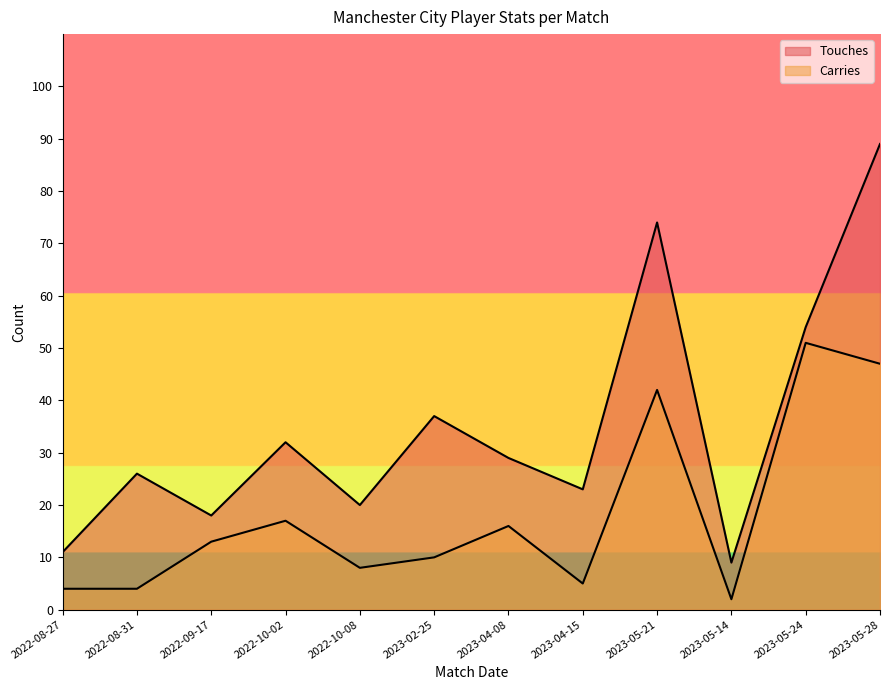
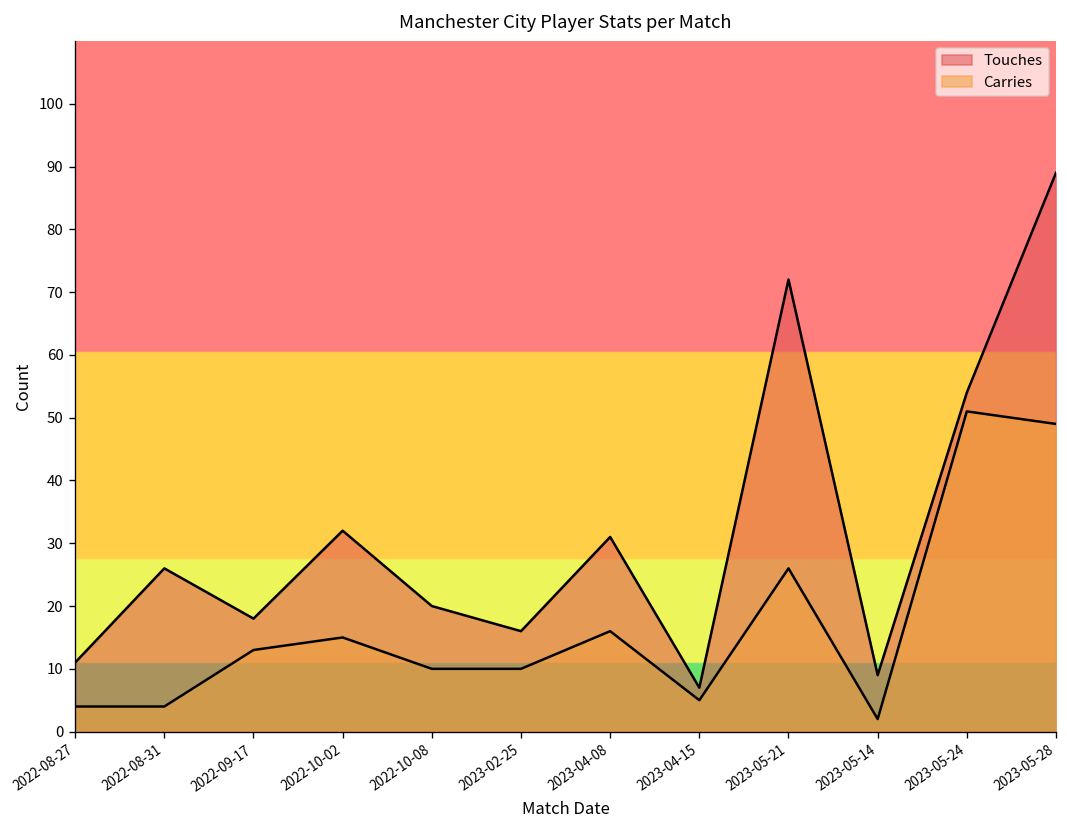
Carries, 2022-10-02: 17 -> 15
Carries, 2022-10-08: 8 -> 10
Touches, 2023-02-25: 37 -> 16
Touches, 2023-04-08: 29 -> 31
Touches, 2023-04-15: 23 -> 7
Touches, 2023-05-21: 74 -> 72
Carries, 2023-05-21: 42 -> 26
Carries, 2023-05-28: 47 -> 49
